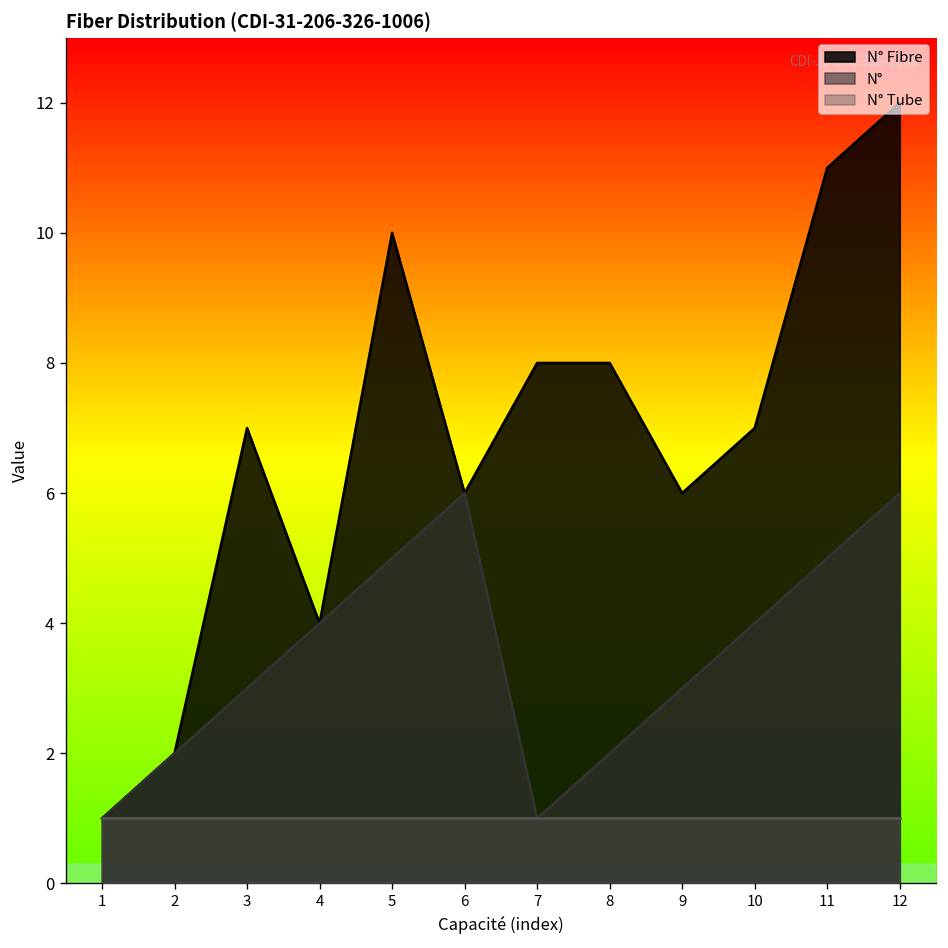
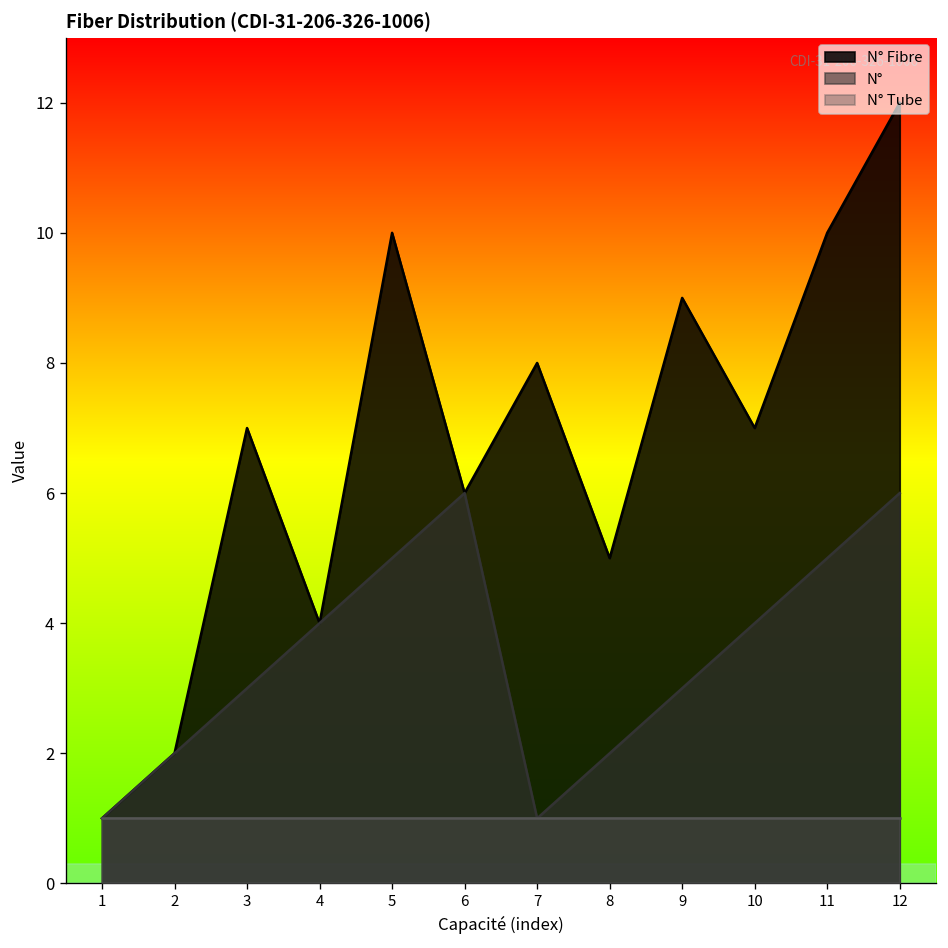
N° Fibre, 8: 8 -> 5
N° Fibre, 9: 6 -> 9
N° Fibre, 11: 11 -> 10
